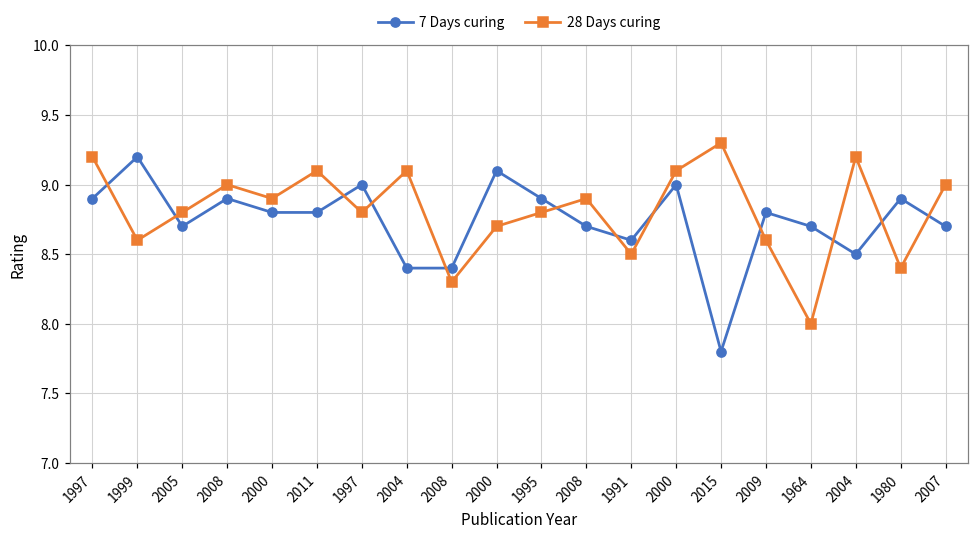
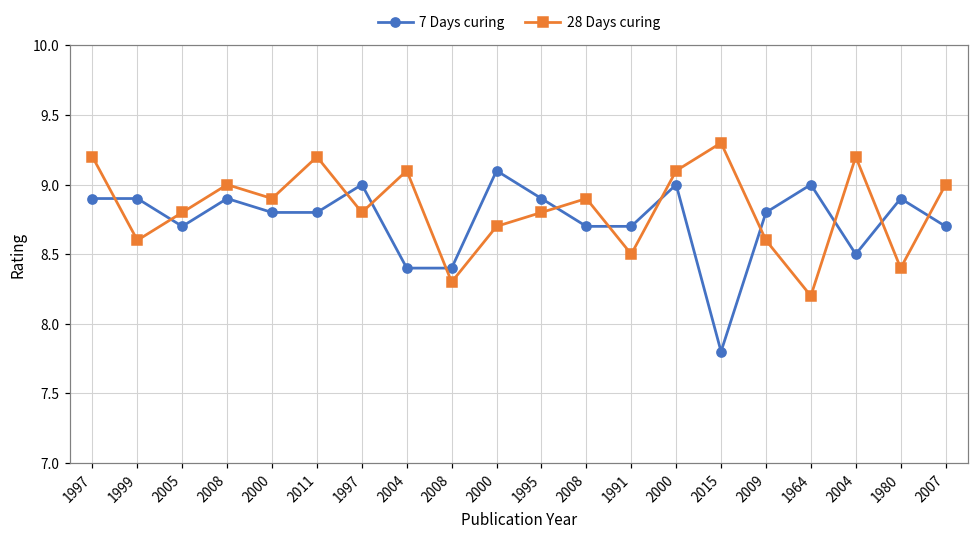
7 Days curing, 1999: 9.2 -> 8.9
28 Days curing, 2011: 9.1 -> 9.2
7 Days curing, 1991: 8.6 -> 8.7
7 Days curing, 1964: 8.7 -> 9.0
28 Days curing, 1964: 8.0 -> 8.2
